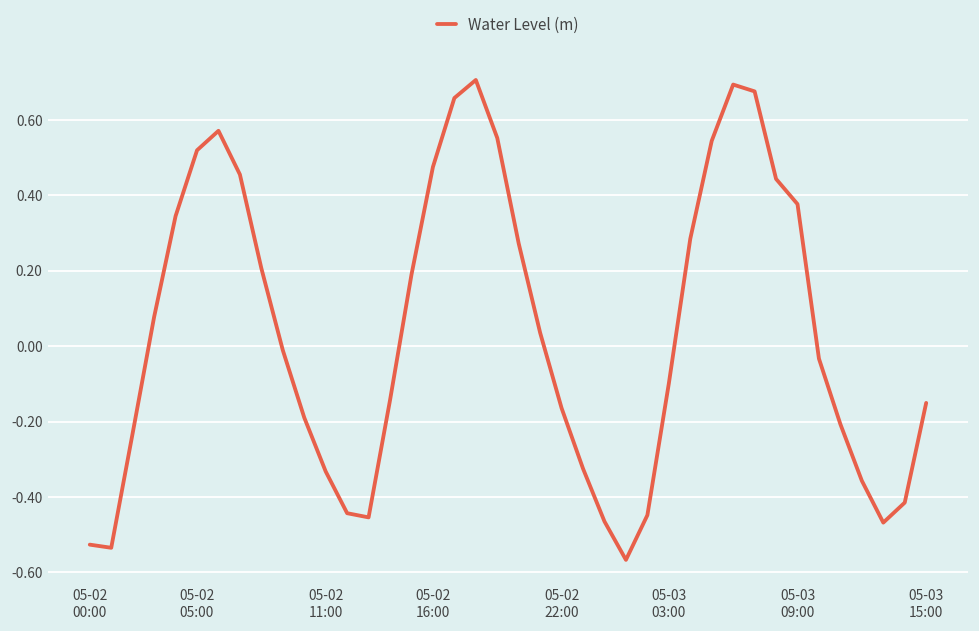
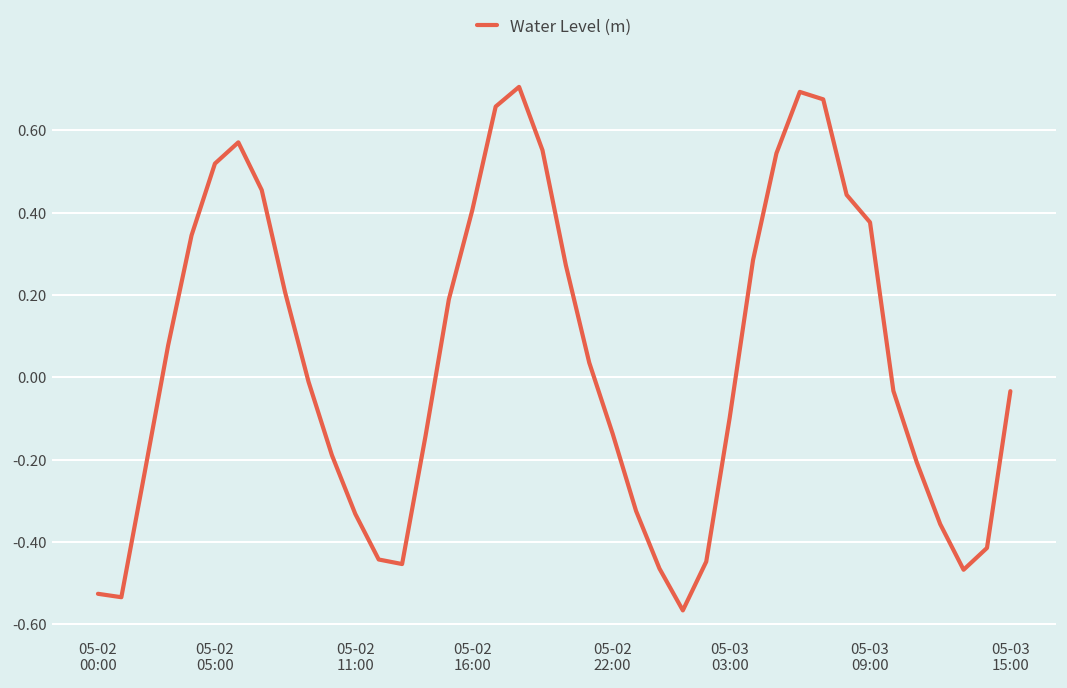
05-02 16:00: 0.48 -> 0.41
05-02 22:00: -0.16 -> -0.14
05-03 15:00: -0.15 -> -0.03
